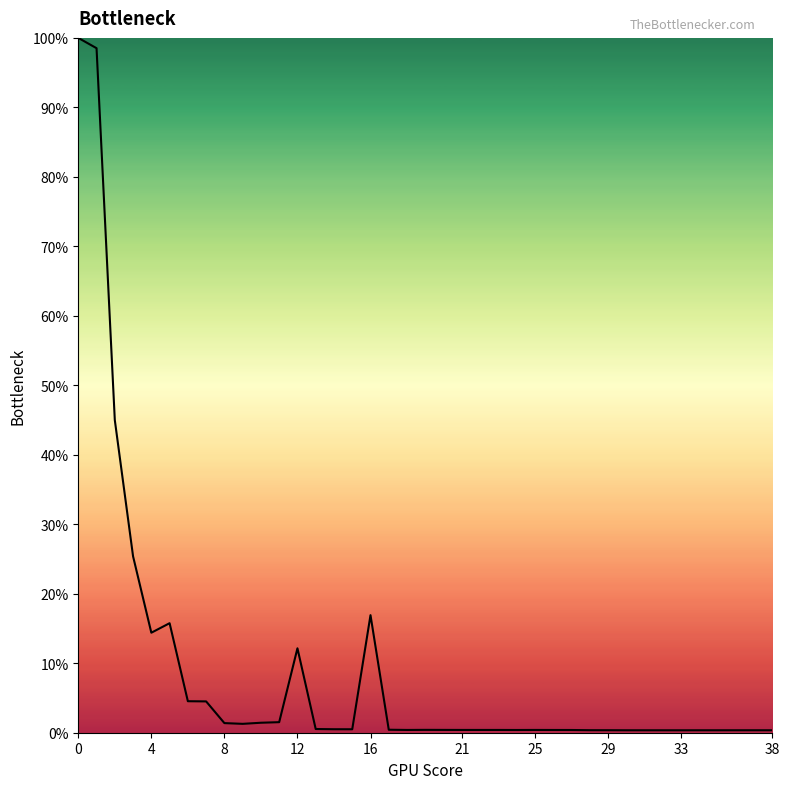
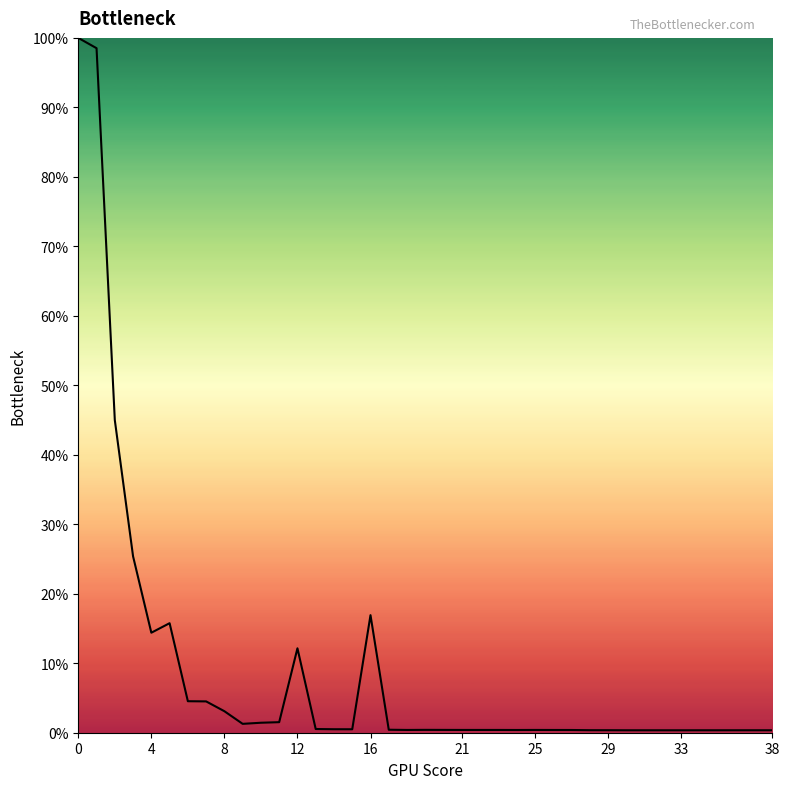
8: 1% -> 3%
